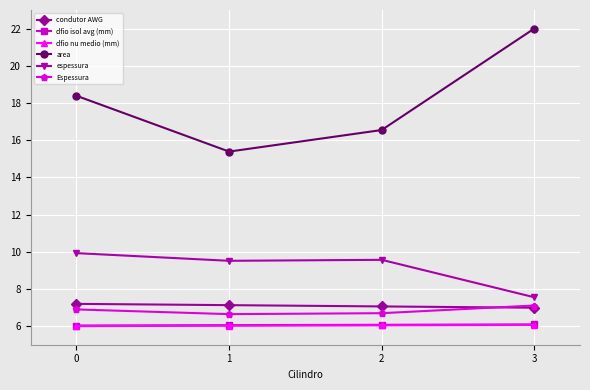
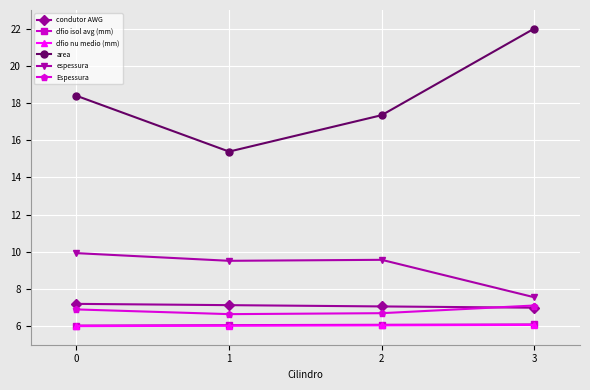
area, 2: 16.5 -> 17.3
